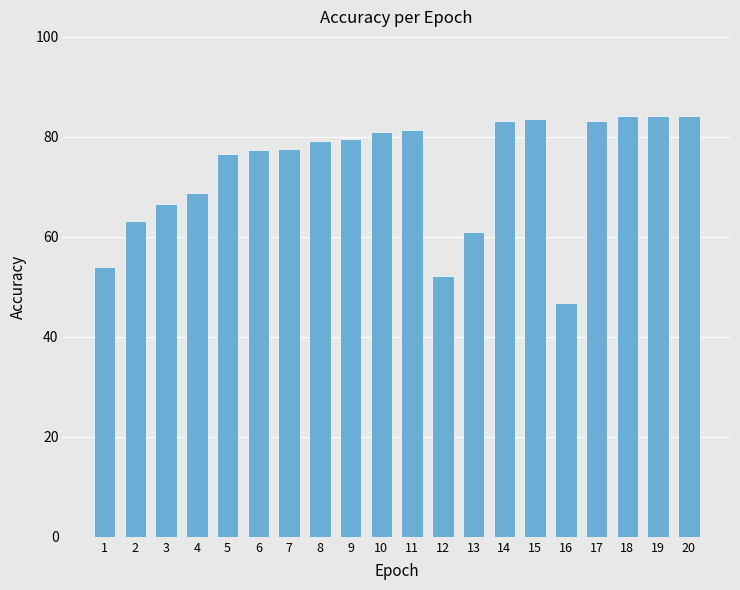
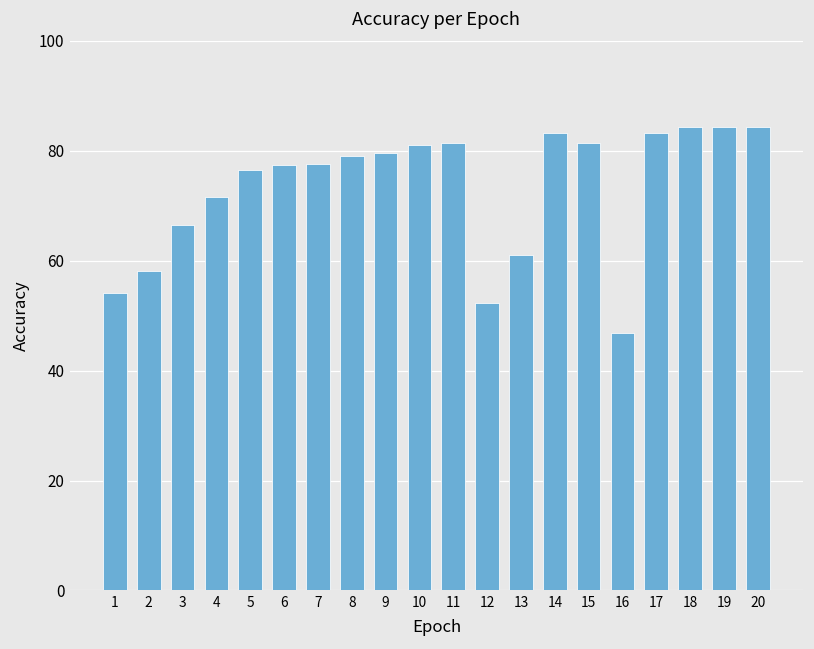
2: 63 -> 58
4: 69 -> 72
15: 83 -> 81
